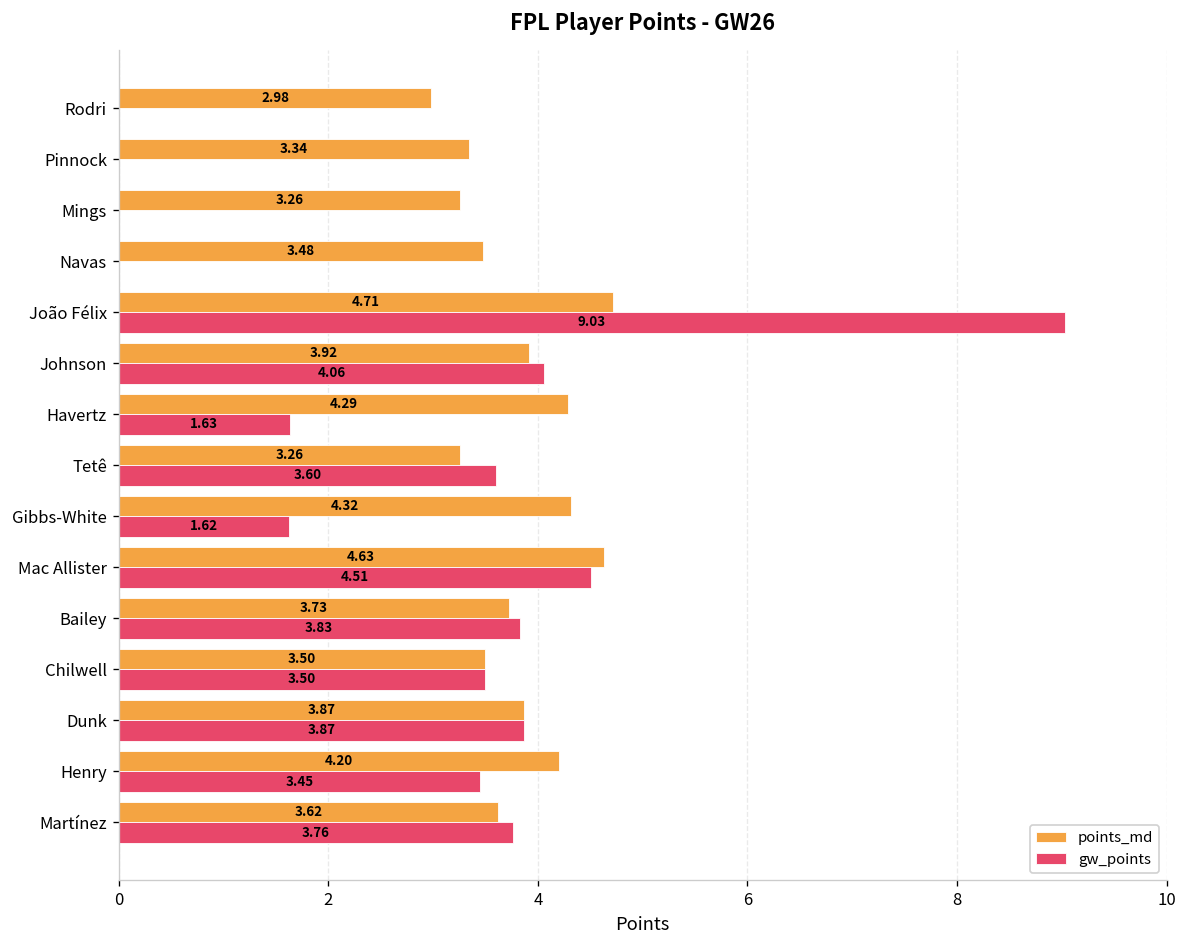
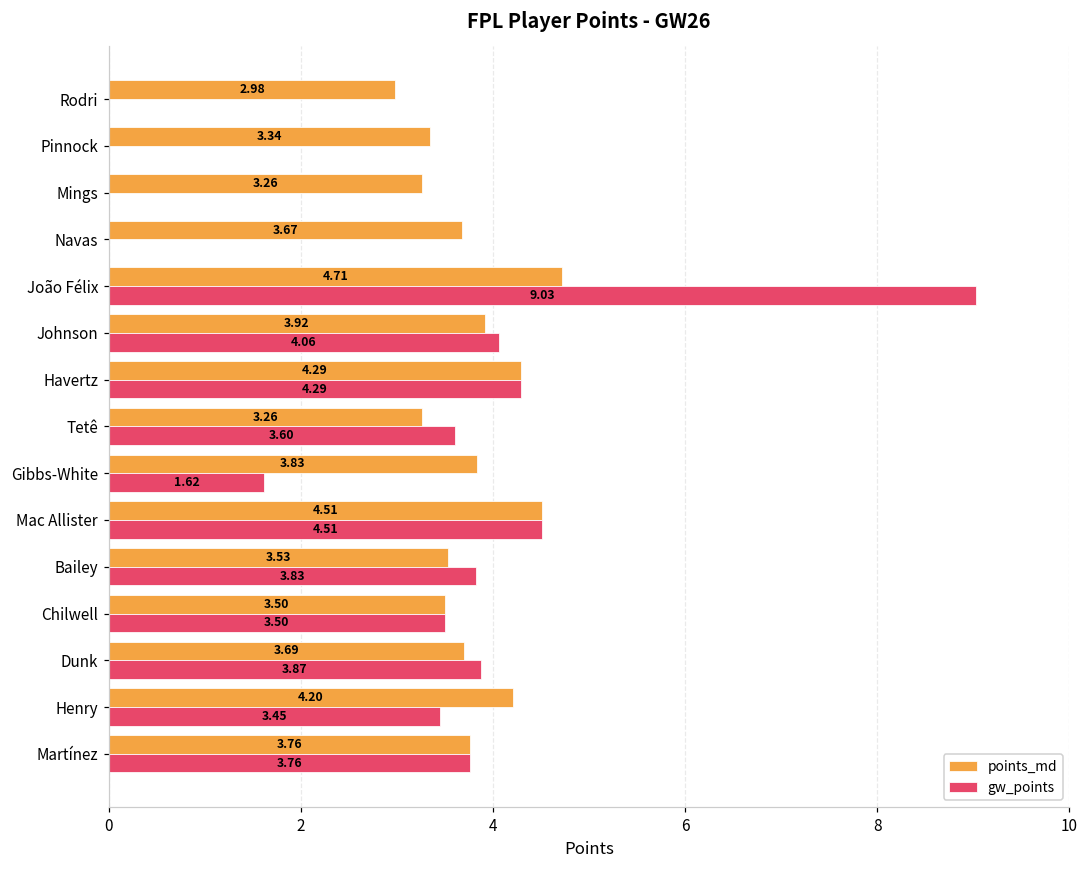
points_md, Navas: 3.48 -> 3.67
gw_points, Havertz: 1.63 -> 4.29
points_md, Gibbs-White: 4.32 -> 3.83
points_md, Mac Allister: 4.63 -> 4.51
points_md, Bailey: 3.73 -> 3.53
points_md, Dunk: 3.87 -> 3.69
points_md, Martínez: 3.62 -> 3.76
